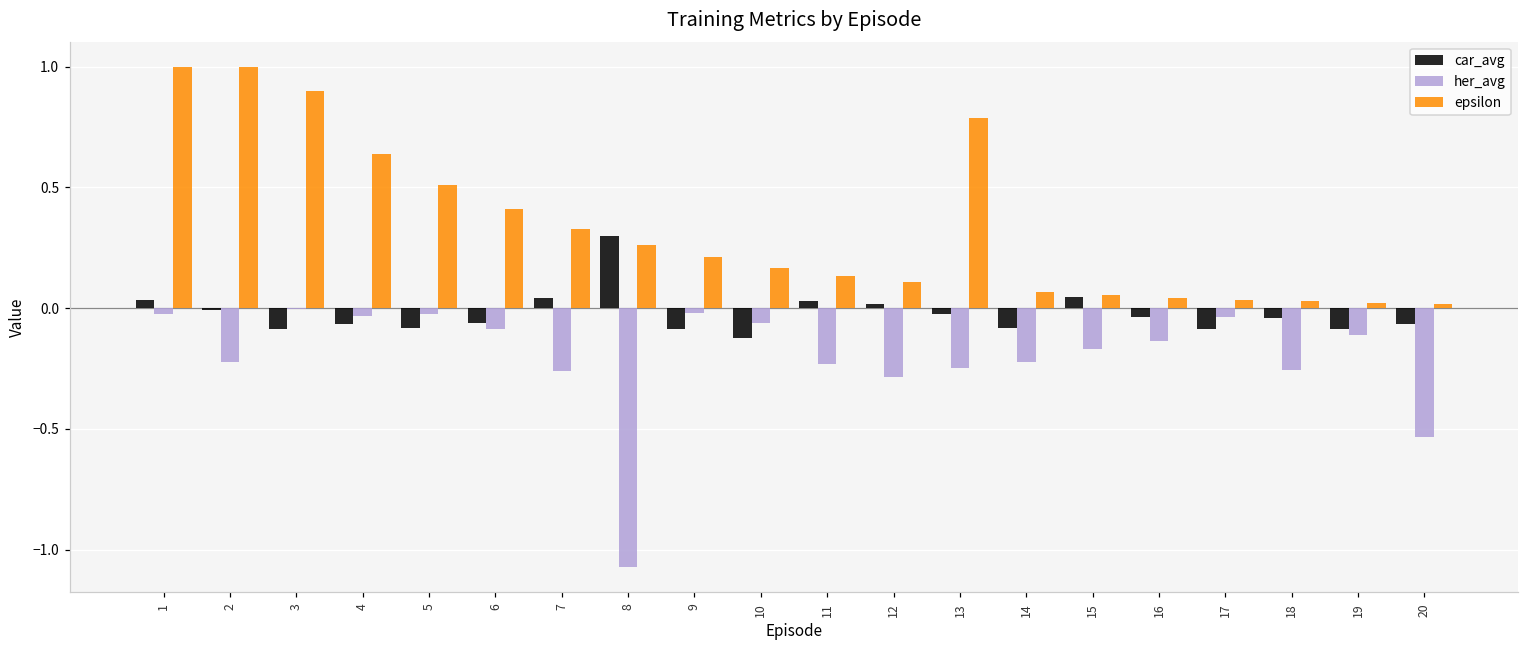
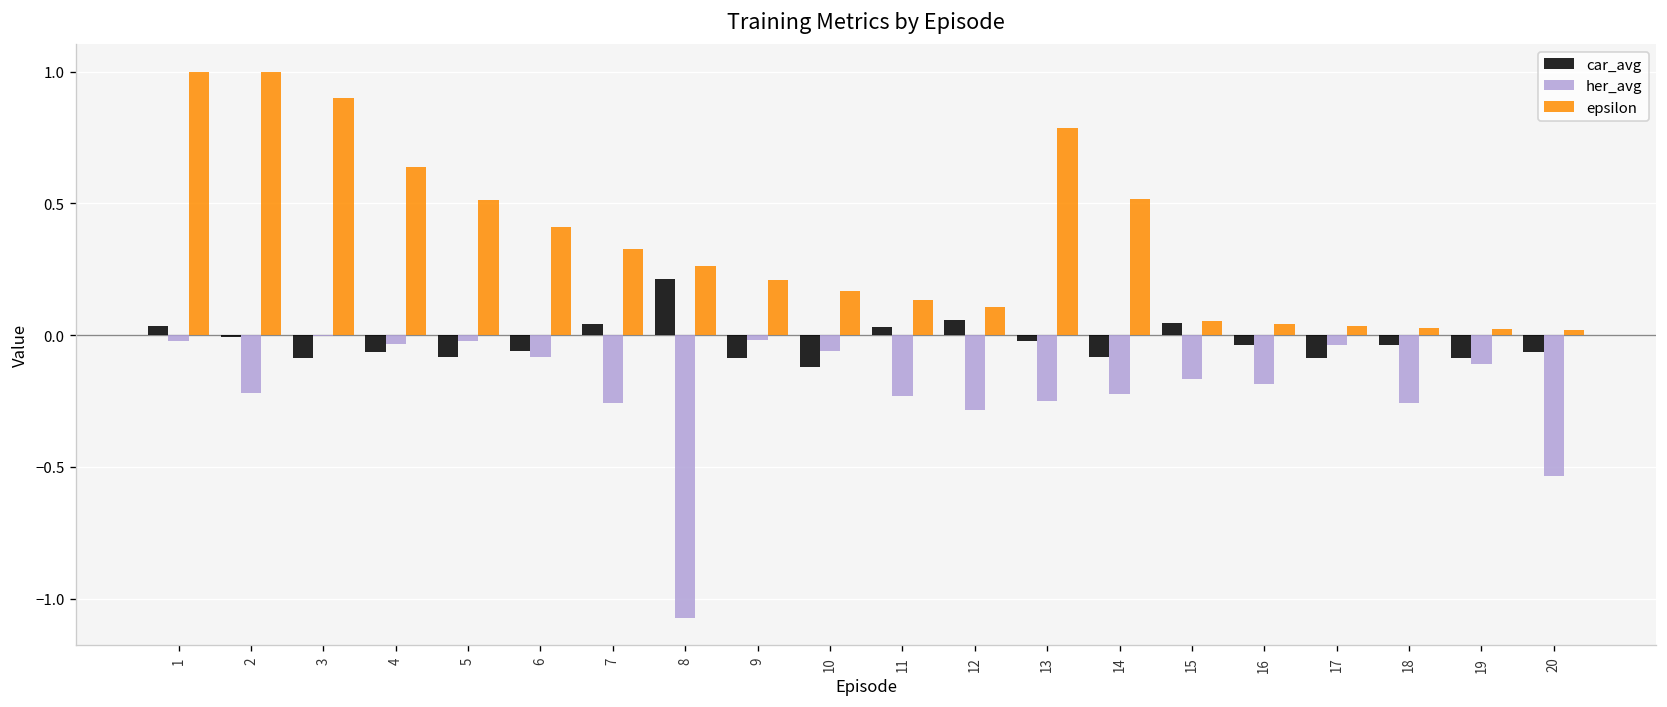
car_avg, 8: 0.30 -> 0.21
car_avg, 12: 0.02 -> 0.06
epsilon, 14: 0.07 -> 0.52
her_avg, 16: -0.14 -> -0.19
